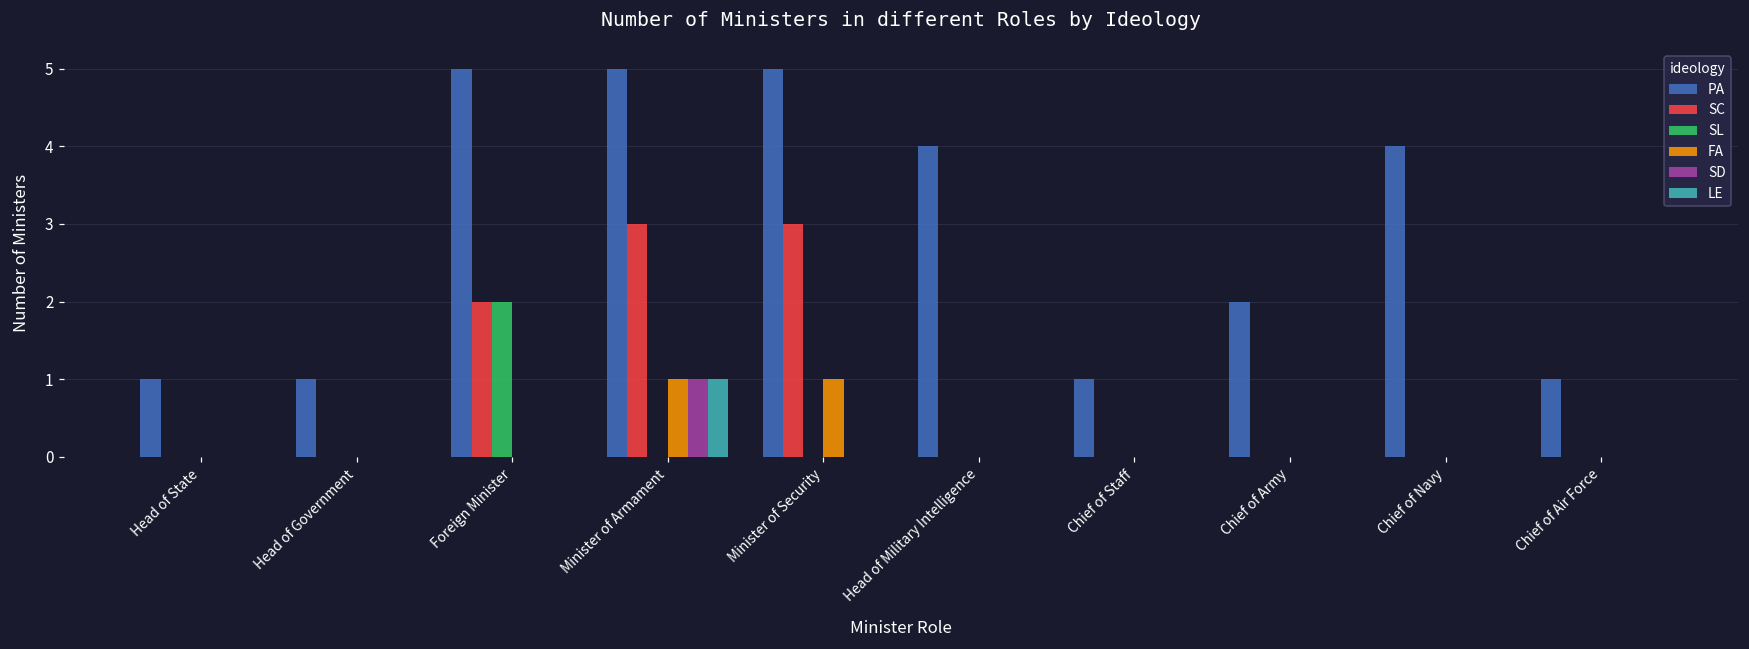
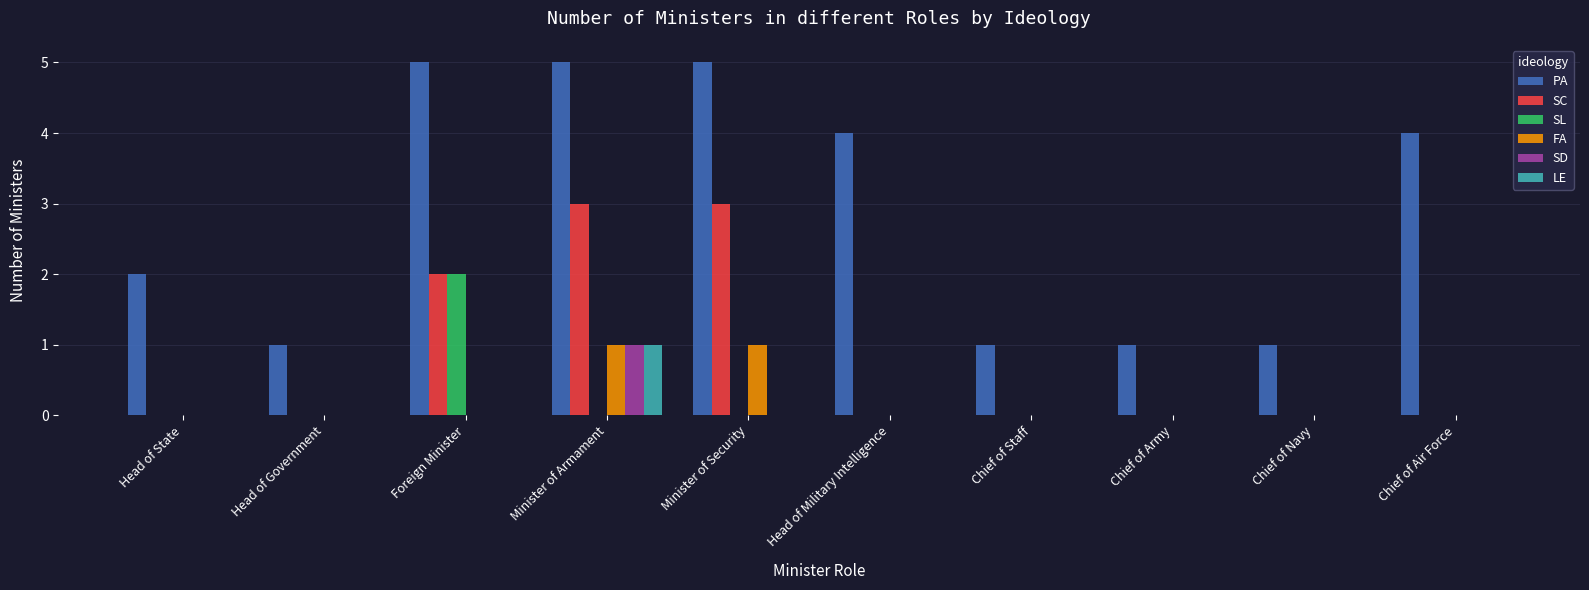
PA, Head of State: 1 -> 2
PA, Chief of Army: 2 -> 1
PA, Chief of Navy: 4 -> 1
PA, Chief of Air Force: 1 -> 4
